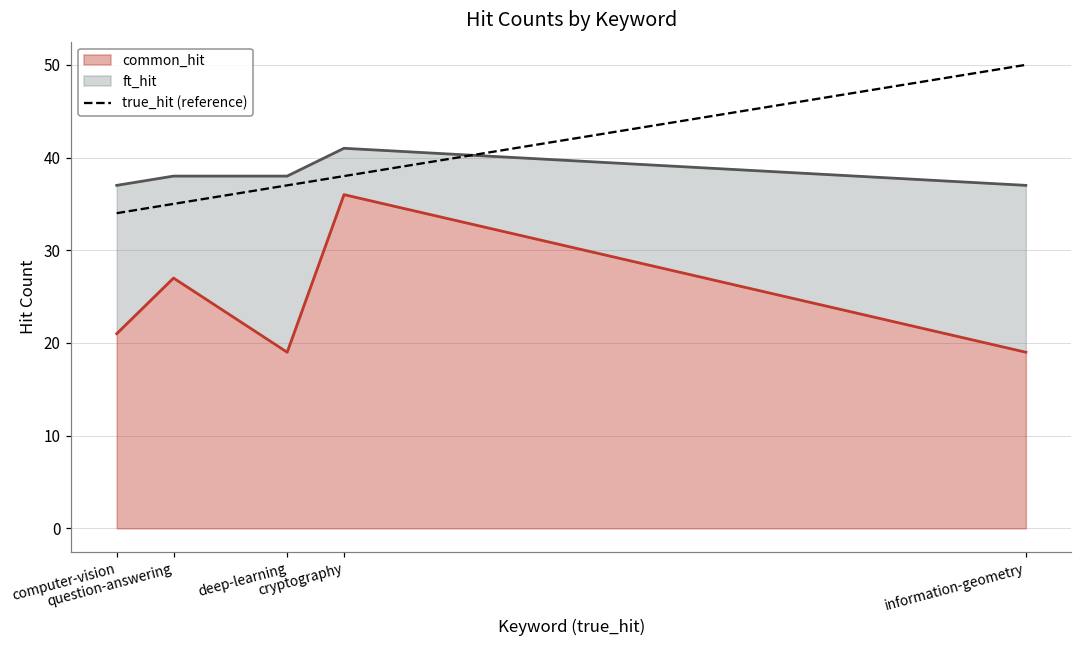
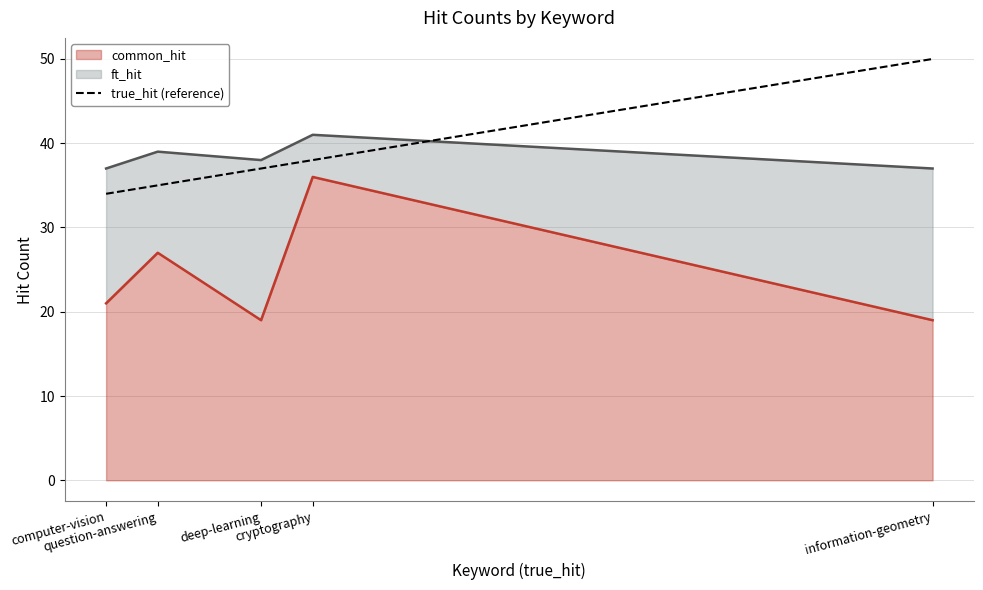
ft_hit, question-answering: 38 -> 39
